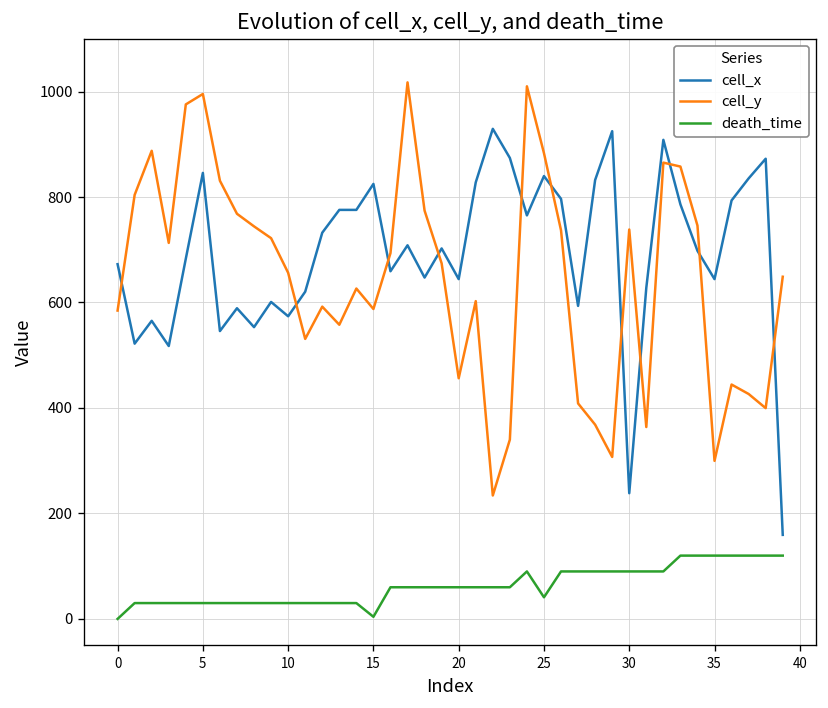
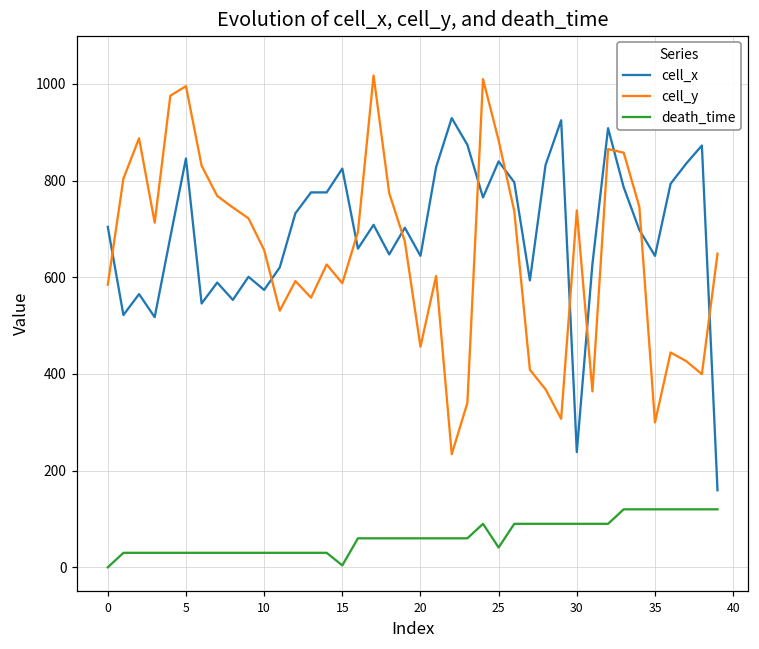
cell_x, 0: 670 -> 700
